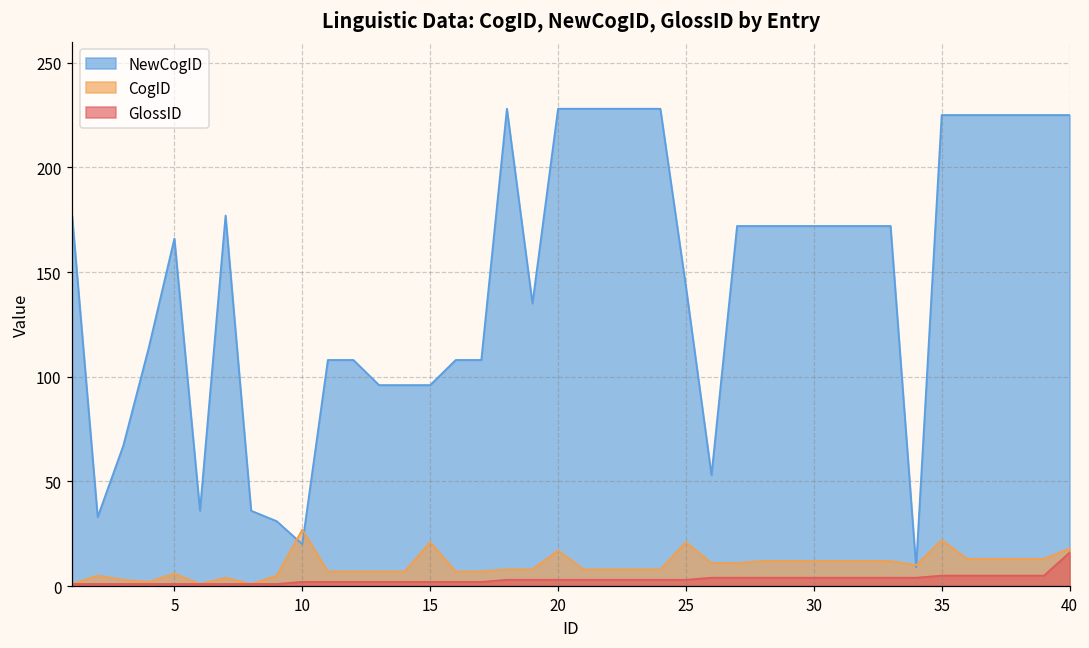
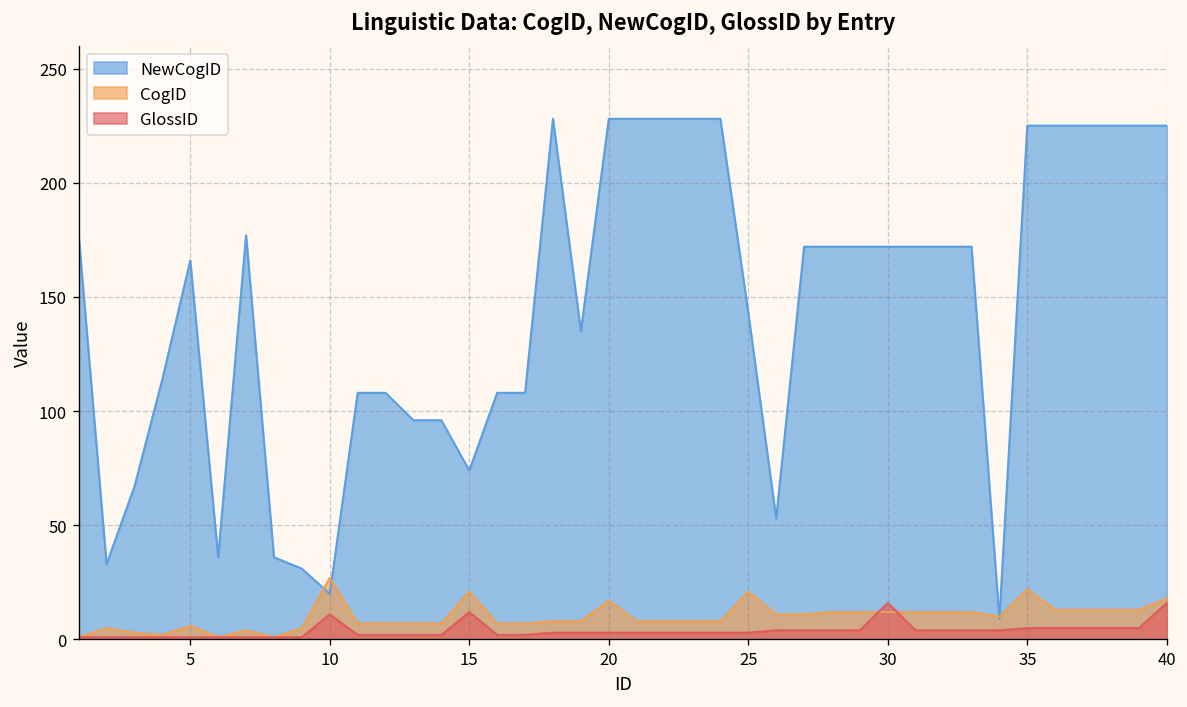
GlossID, 10: 2 -> 11
NewCogID, 15: 96 -> 74
GlossID, 15: 2 -> 12
GlossID, 30: 4 -> 16
